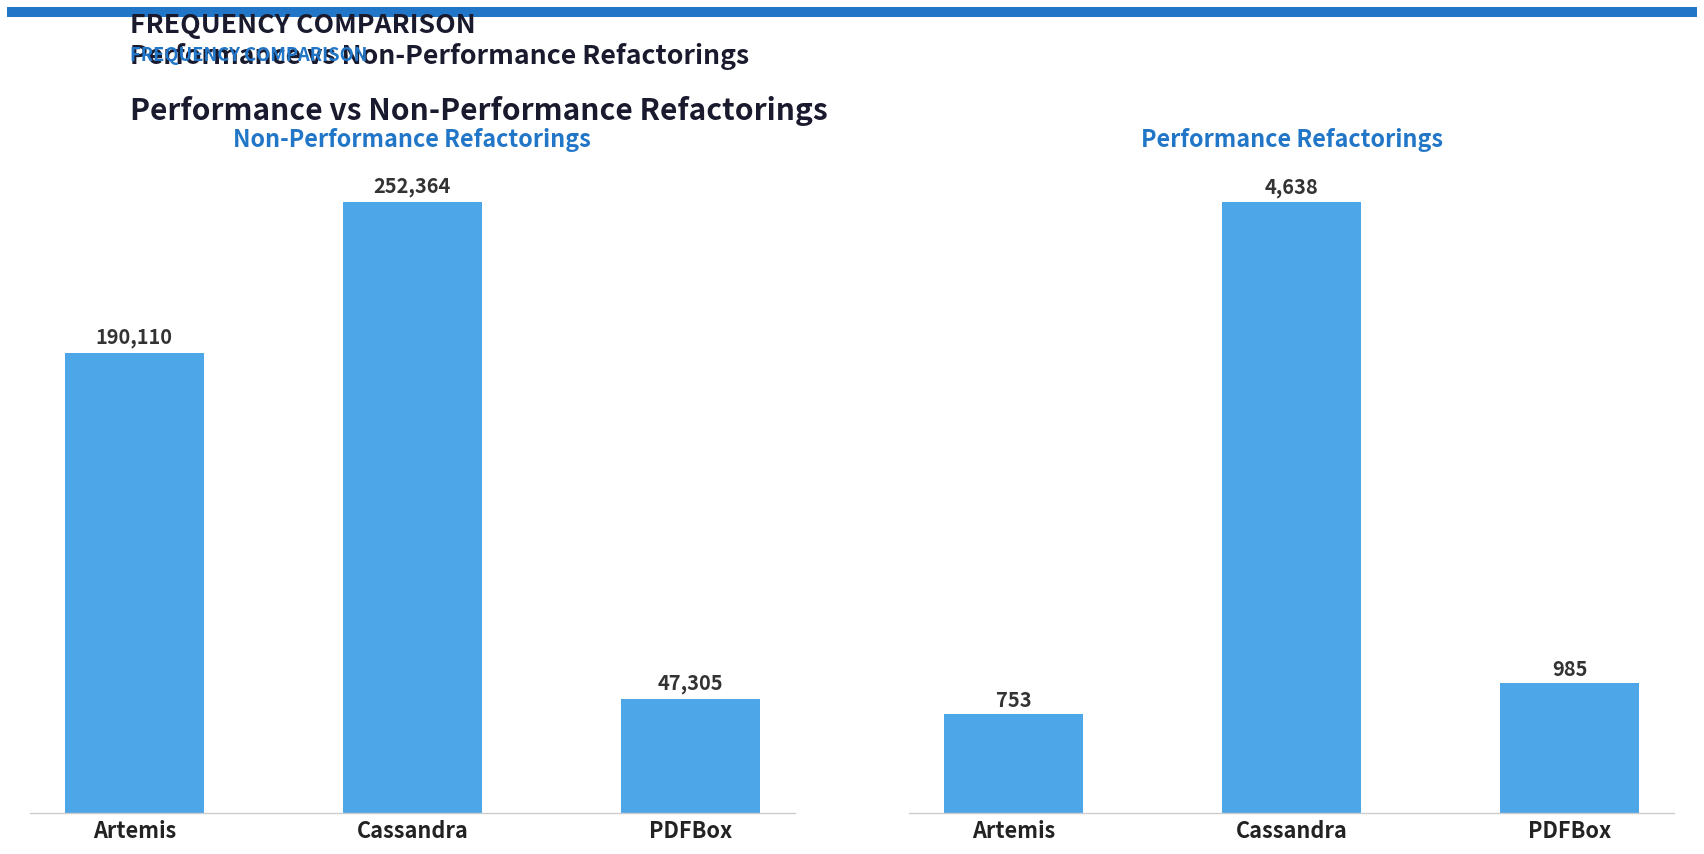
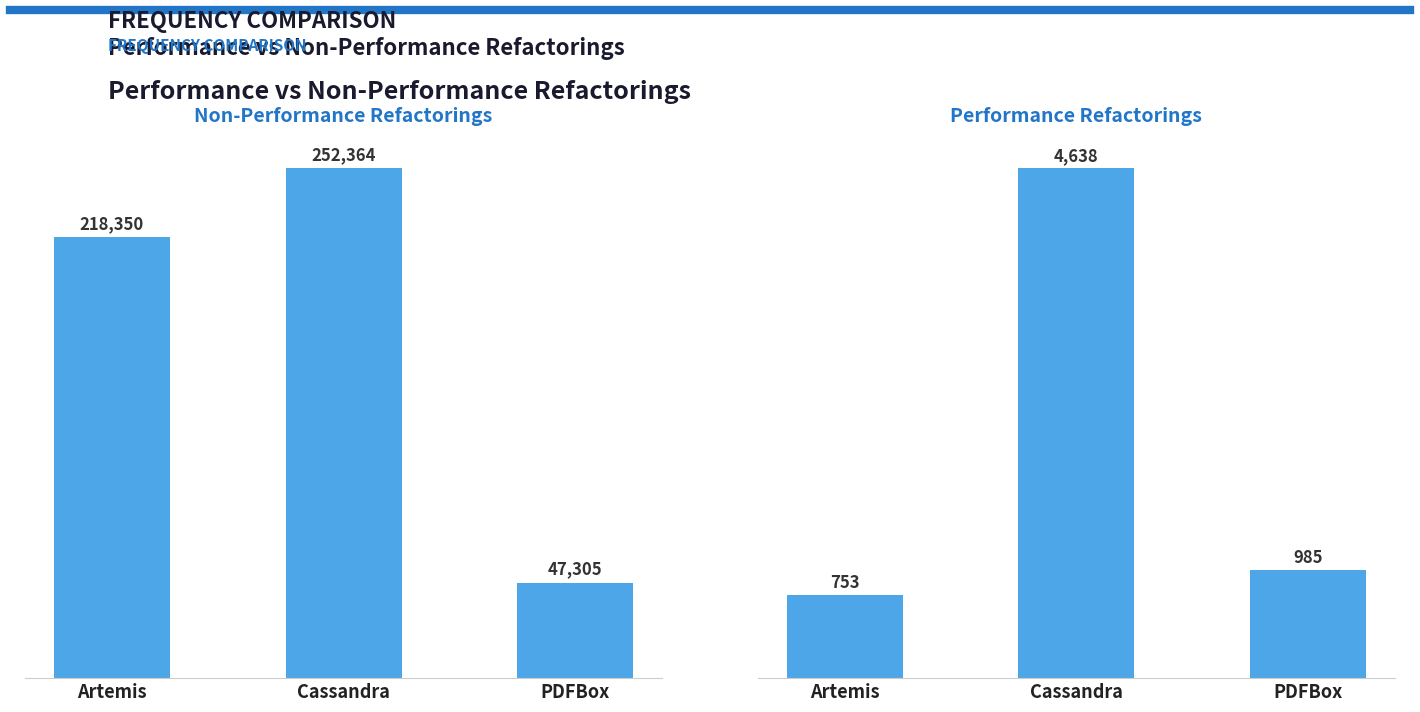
Non-Performance Refactorings, Artemis: 190,110 -> 218,350
